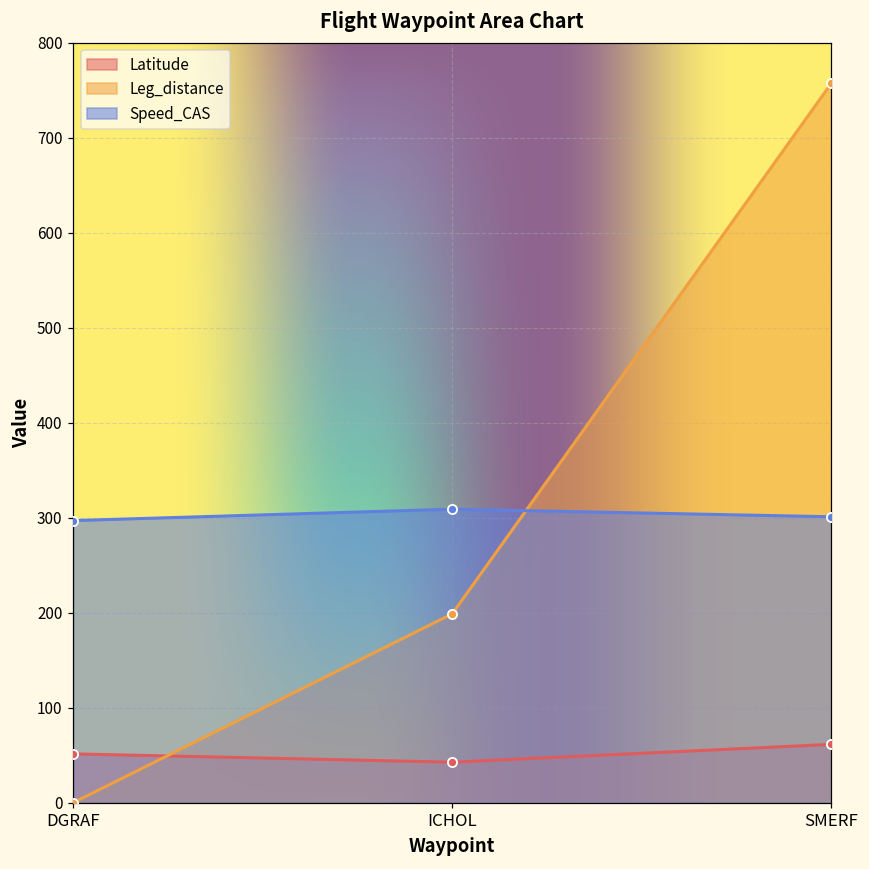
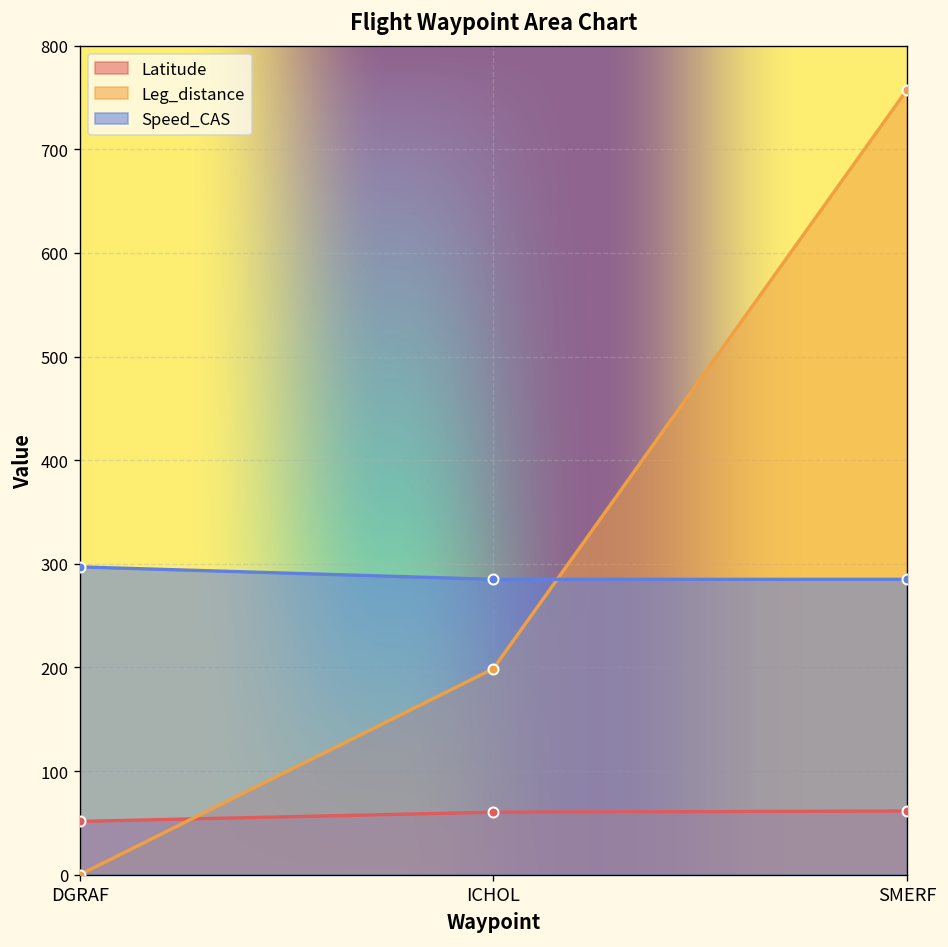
Latitude, ICHOL: 40 -> 60
Speed_CAS, ICHOL: 310 -> 290
Speed_CAS, SMERF: 300 -> 290
